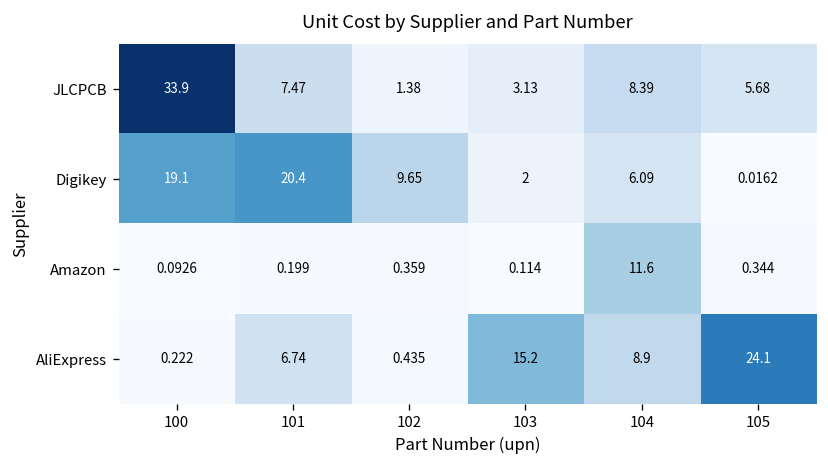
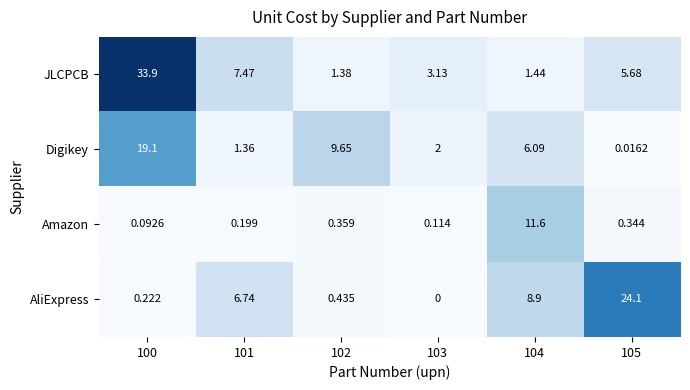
JLCPCB, 104: 8.39 -> 1.44
Digikey, 101: 20.4 -> 1.36
AliExpress, 103: 15.2 -> 0
